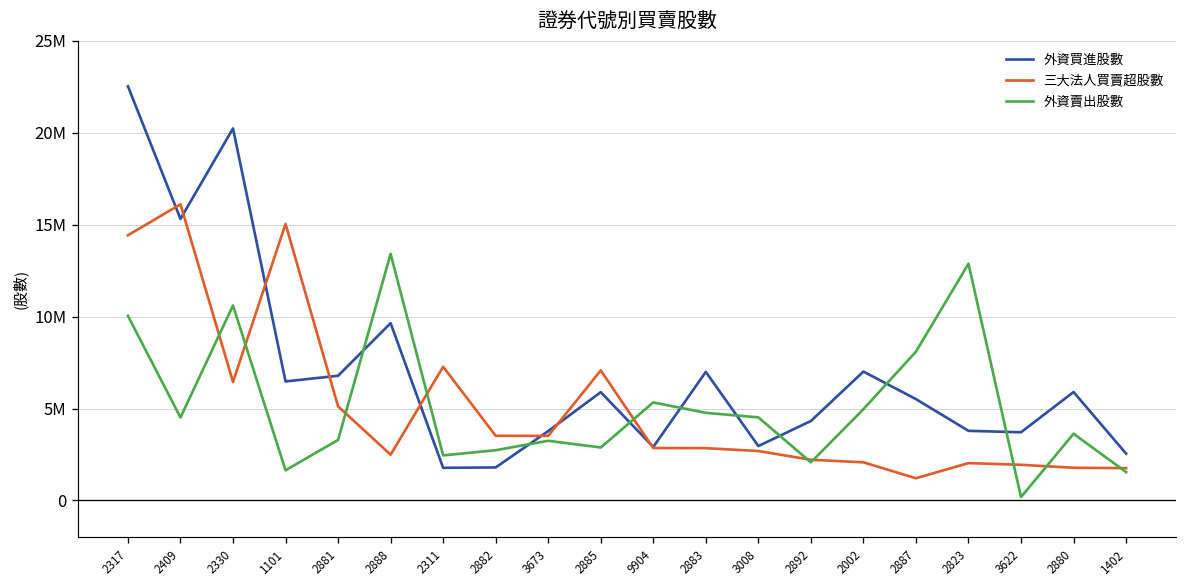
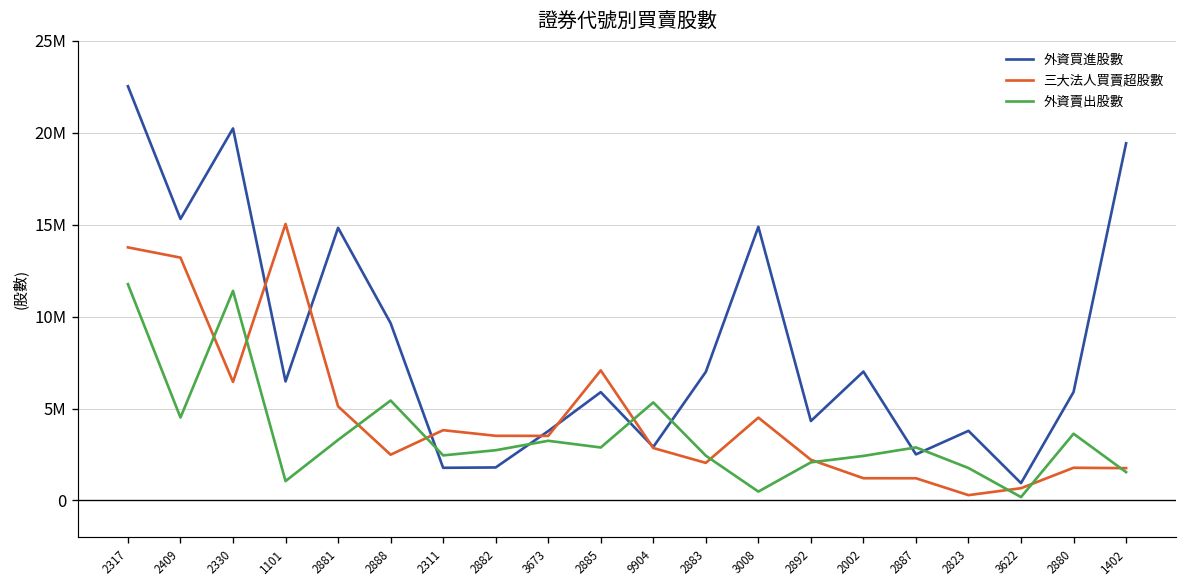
三大法人買賣超股數, 2317: 14400000 -> 13800000
外資賣出股數, 2317: 10000000 -> 11800000
三大法人買賣超股數, 2409: 16100000 -> 13200000
外資賣出股數, 2330: 10600000 -> 11400000
外資賣出股數, 1101: 1600000 -> 1100000
外資買進股數, 2881: 6800000 -> 14800000
外資賣出股數, 2888: 13400000 -> 5400000
三大法人買賣超股數, 2311: 7300000 -> 3800000
三大法人買賣超股數, 2883: 2800000 -> 2000000
外資賣出股數, 2883: 4800000 -> 2400000
外資買進股數, 3008: 3000000 -> 14900000
三大法人買賣超股數, 3008: 2700000 -> 4500000
外資賣出股數, 3008: 4500000 -> 500000
三大法人買賣超股數, 2002: 2100000 -> 1200000
外資賣出股數, 2002: 5000000 -> 2400000
外資買進股數, 2887: 5500000 -> 2500000
外資賣出股數, 2887: 8100000 -> 2900000
三大法人買賣超股數, 2823: 2000000 -> 300000
外資賣出股數, 2823: 12900000 -> 1800000
外資買進股數, 3622: 3700000 -> 900000
三大法人買賣超股數, 3622: 1900000 -> 700000
外資買進股數, 1402: 2500000 -> 19400000
